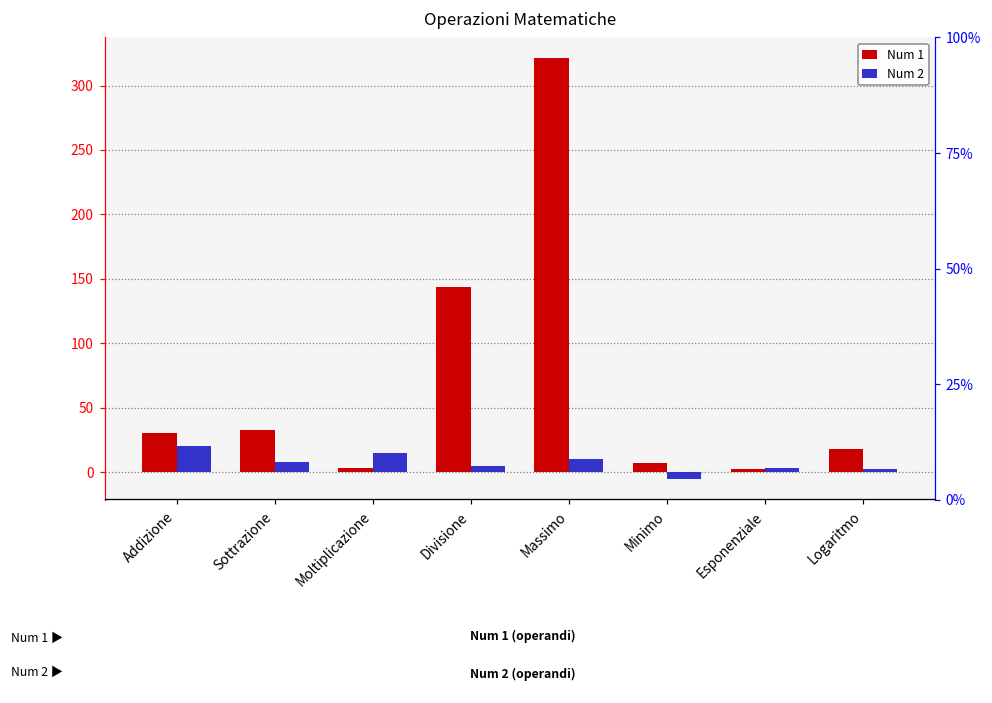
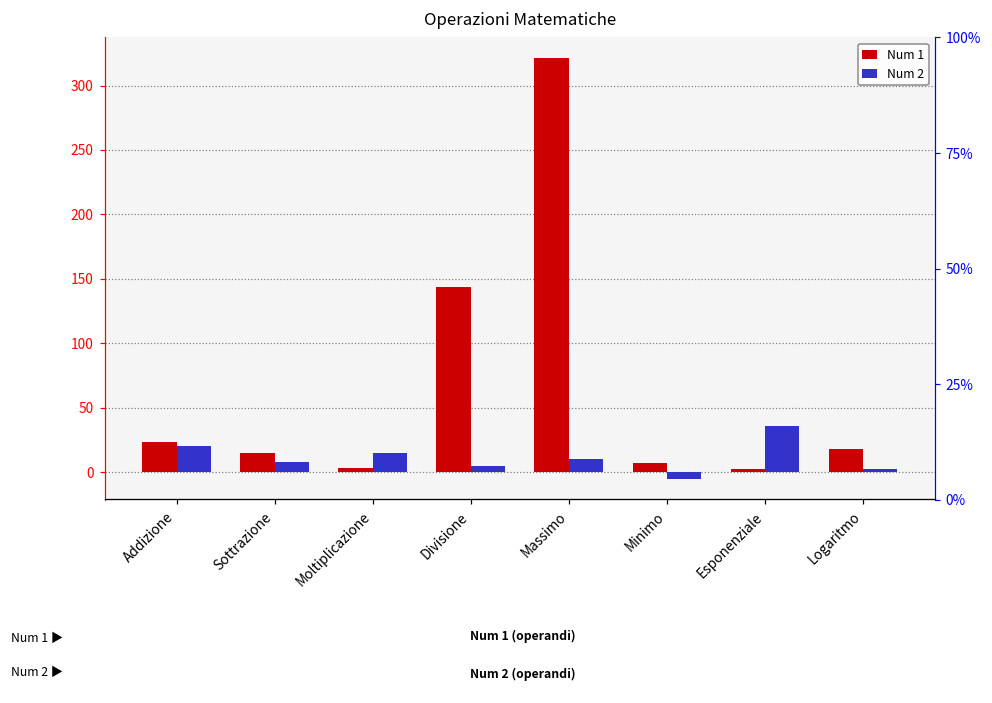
Num 1, Addizione: 30 -> 23
Num 1, Sottrazione: 33 -> 15
Num 2, Esponenziale: 3 -> 36
